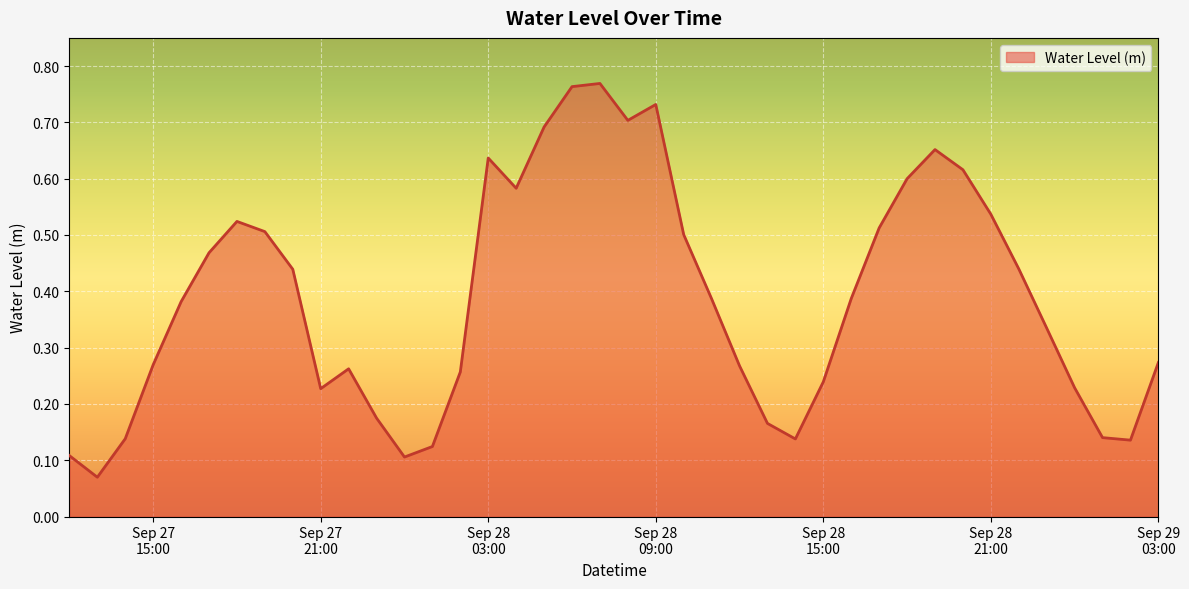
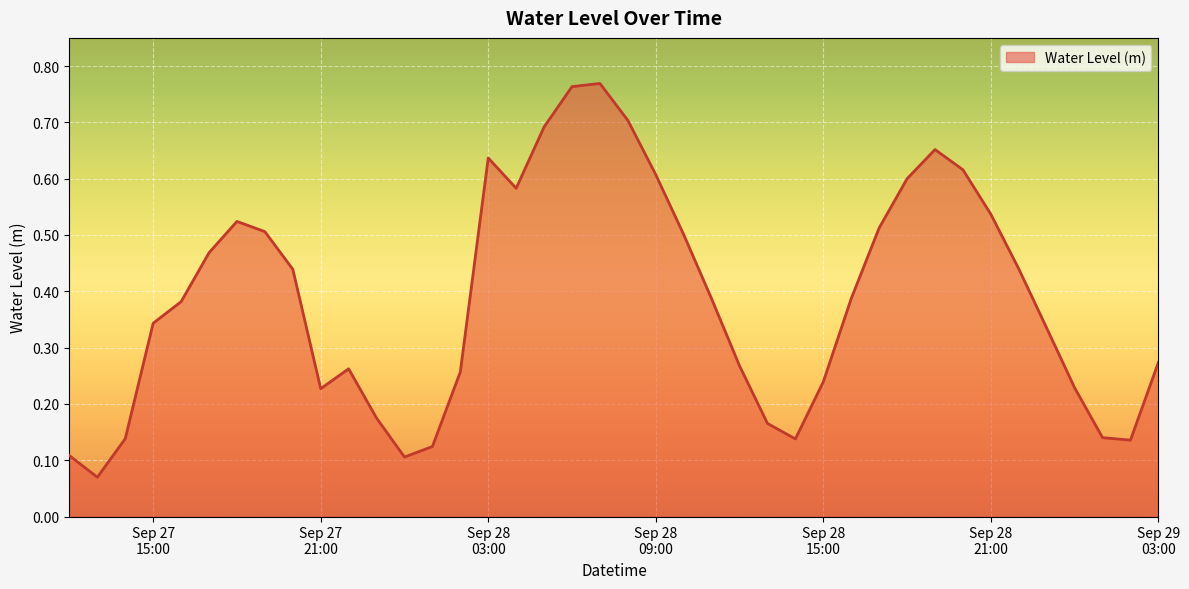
Sep 27 15:00: 0.27 -> 0.34
Sep 28 09:00: 0.73 -> 0.61
